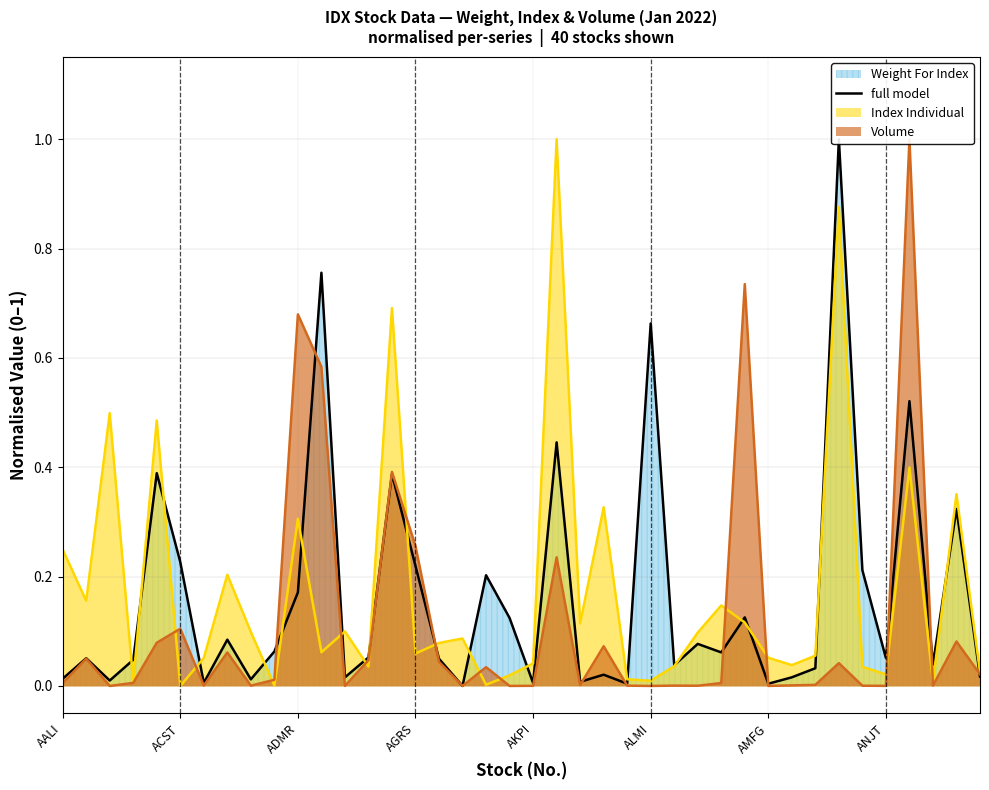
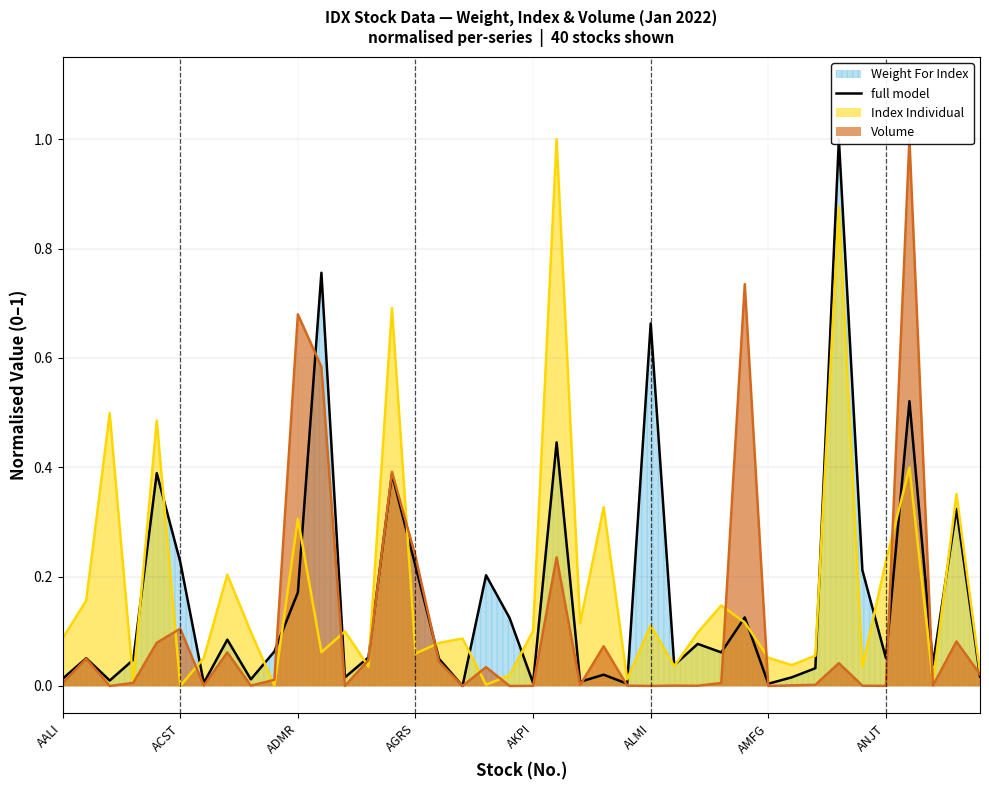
Index Individual, AALI: 0.25 -> 0.09
Volume, AGRS: 0.26 -> 0.24
Index Individual, AKPI: 0.04 -> 0.10
Index Individual, ALMI: 0.01 -> 0.11
Index Individual, ANJT: 0.02 -> 0.23
